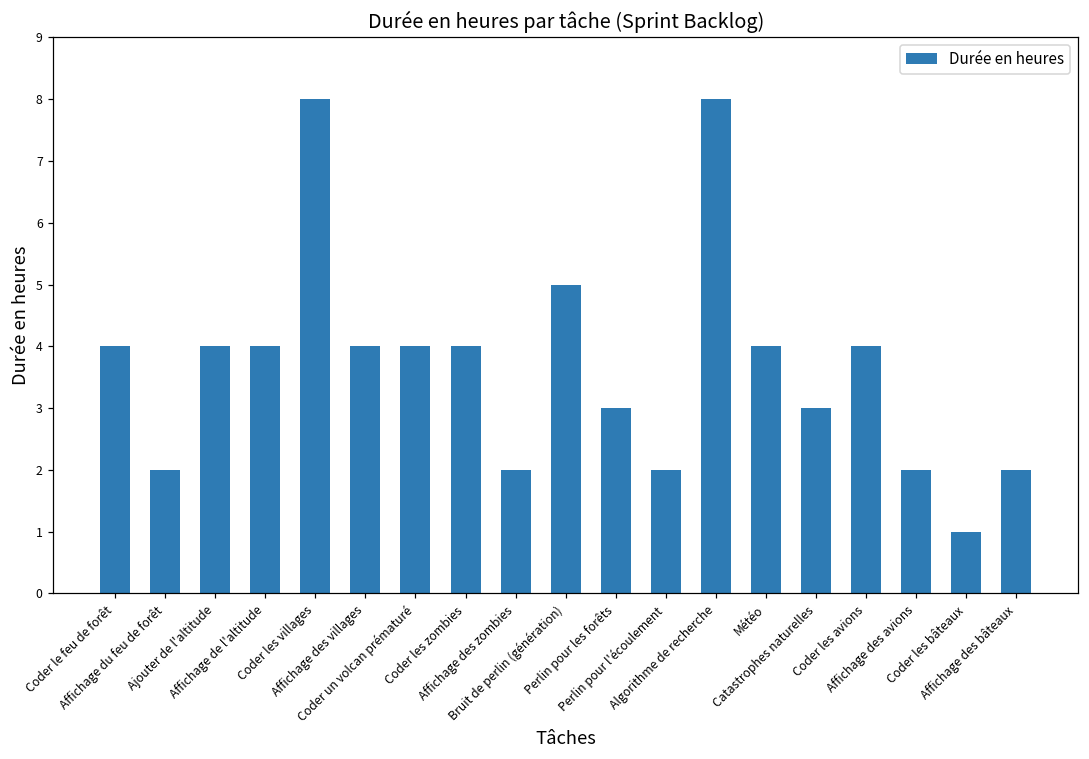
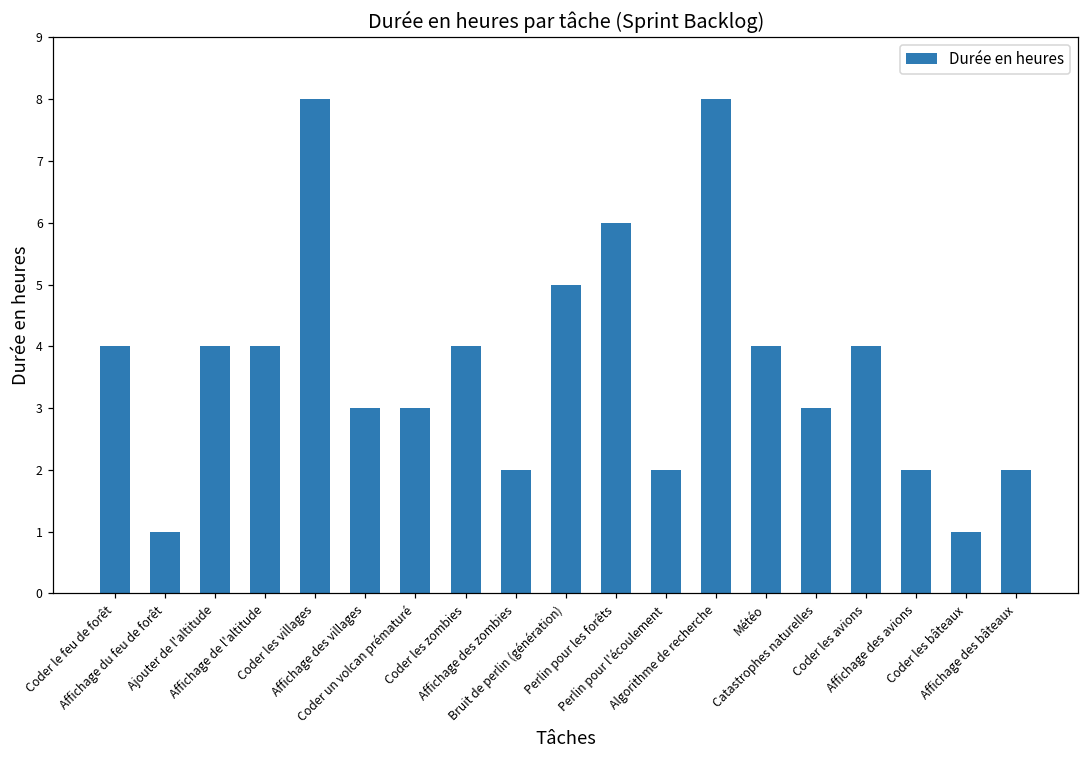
Affichage du feu de forêt: 2 -> 1
Affichage des villages: 4 -> 3
Coder un volcan prématuré: 4 -> 3
Perlin pour les forêts: 3 -> 6
